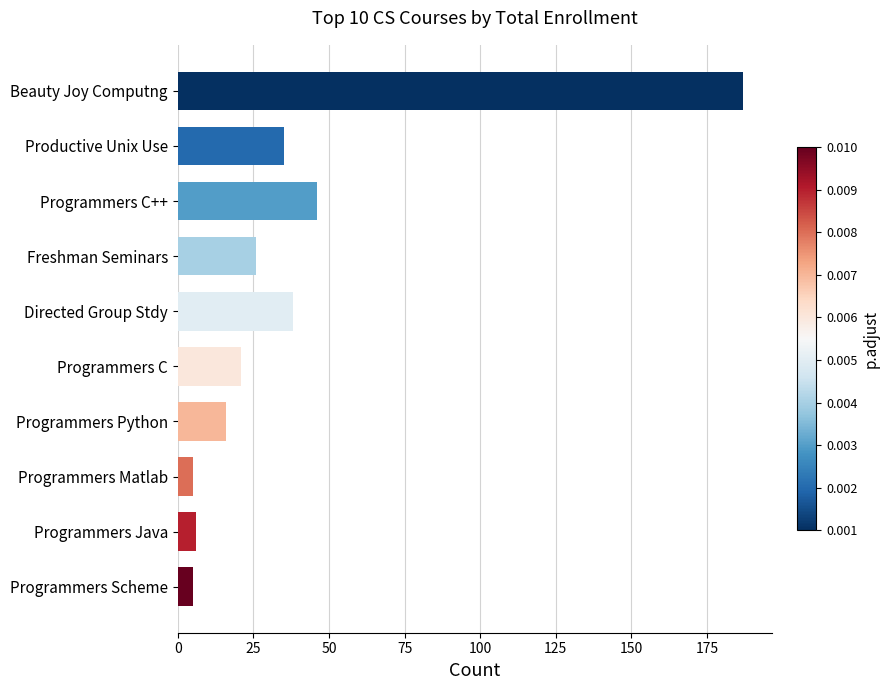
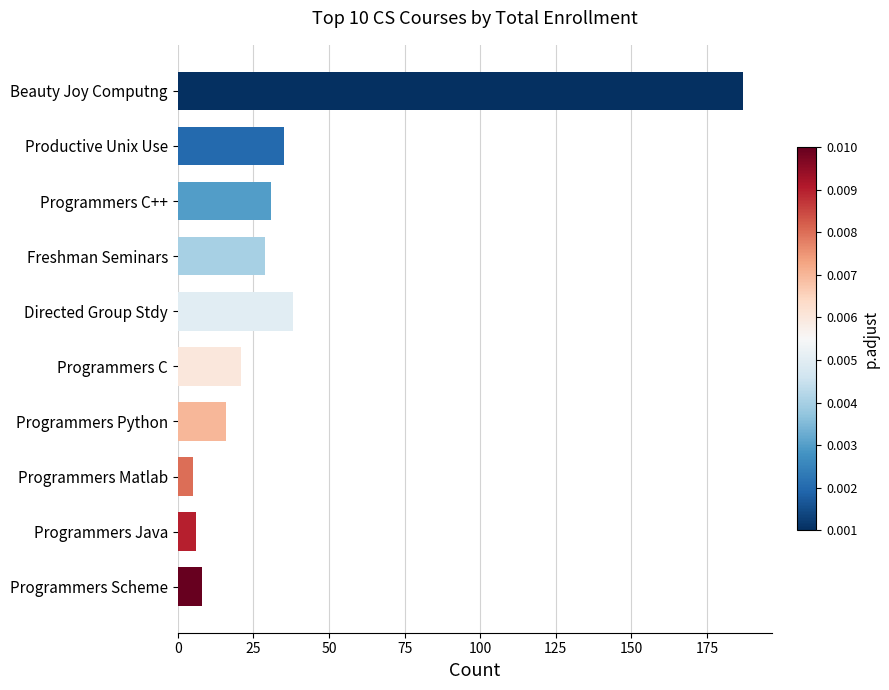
Programmers C++: 46 -> 31
Freshman Seminars: 26 -> 29
Programmers Scheme: 5 -> 8
